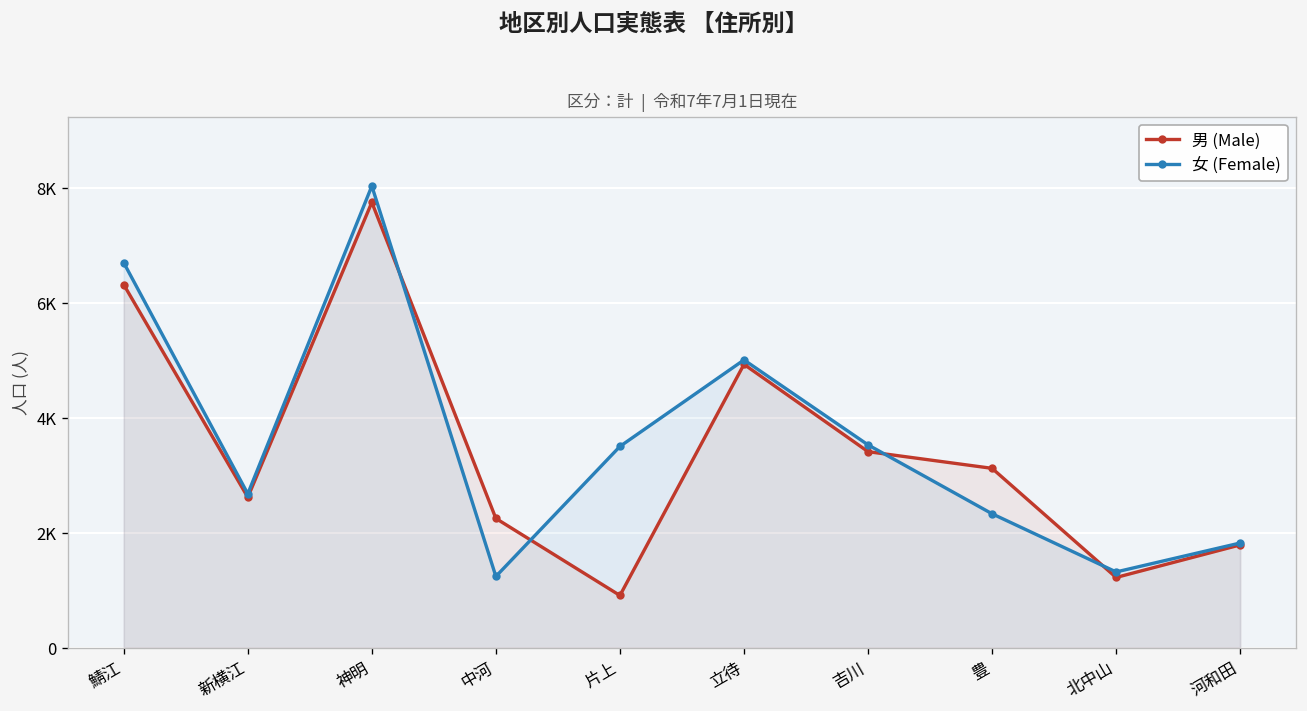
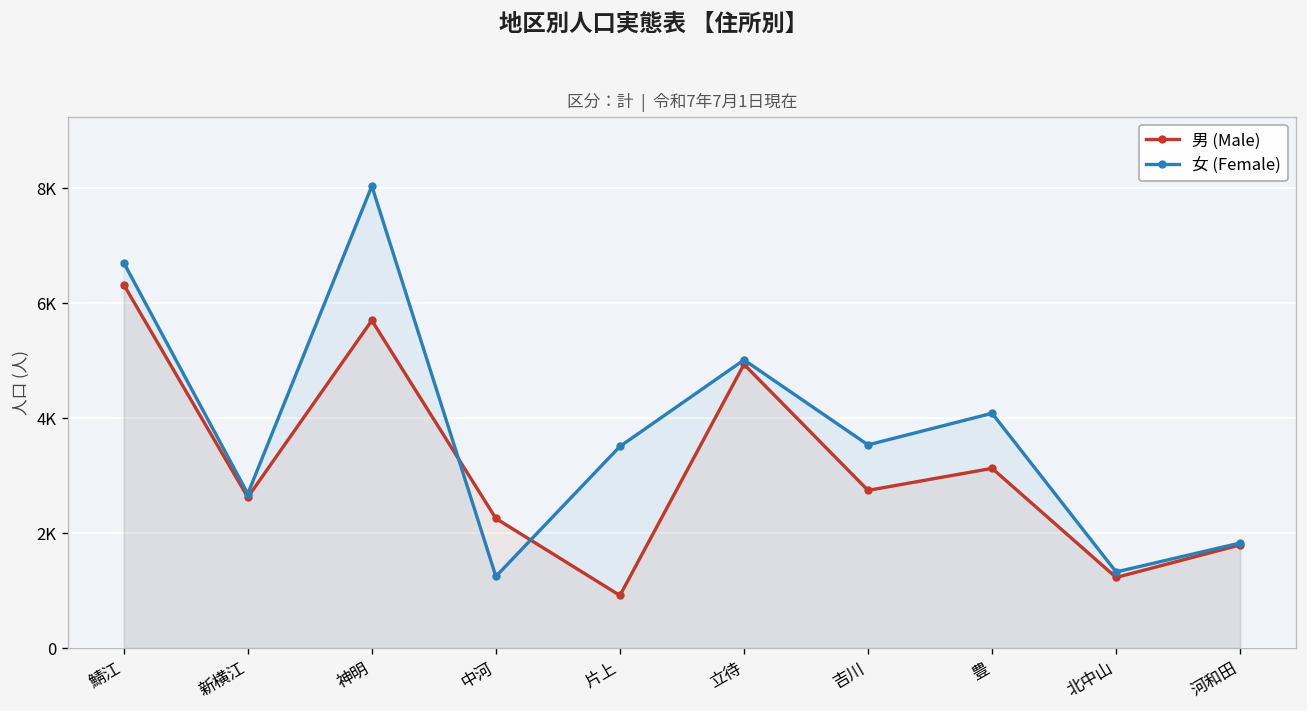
男 (Male), 神明: 7700 -> 5700
男 (Male), 吉川: 3400 -> 2700
女 (Female), 豊: 2300 -> 4100
